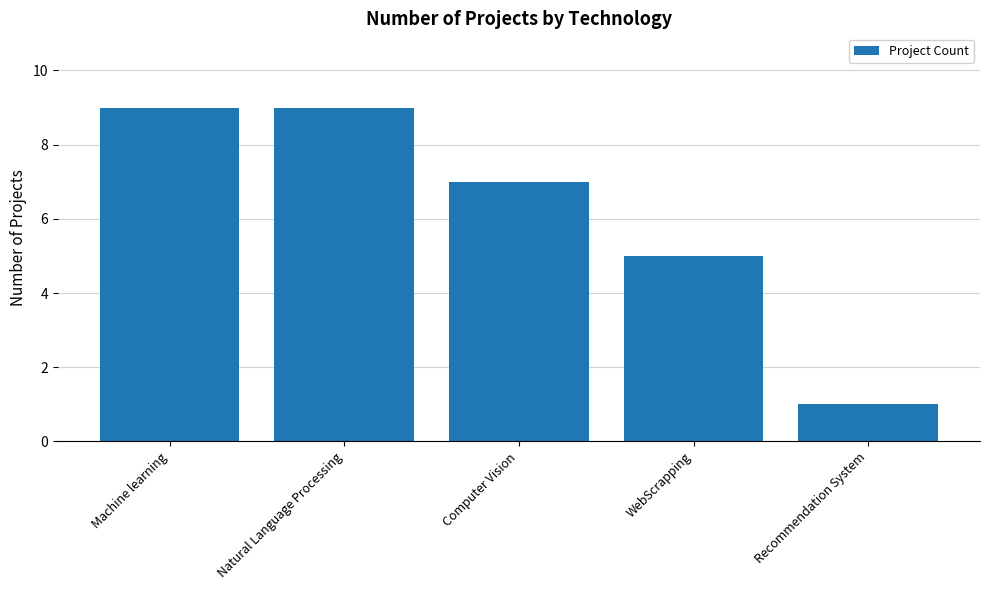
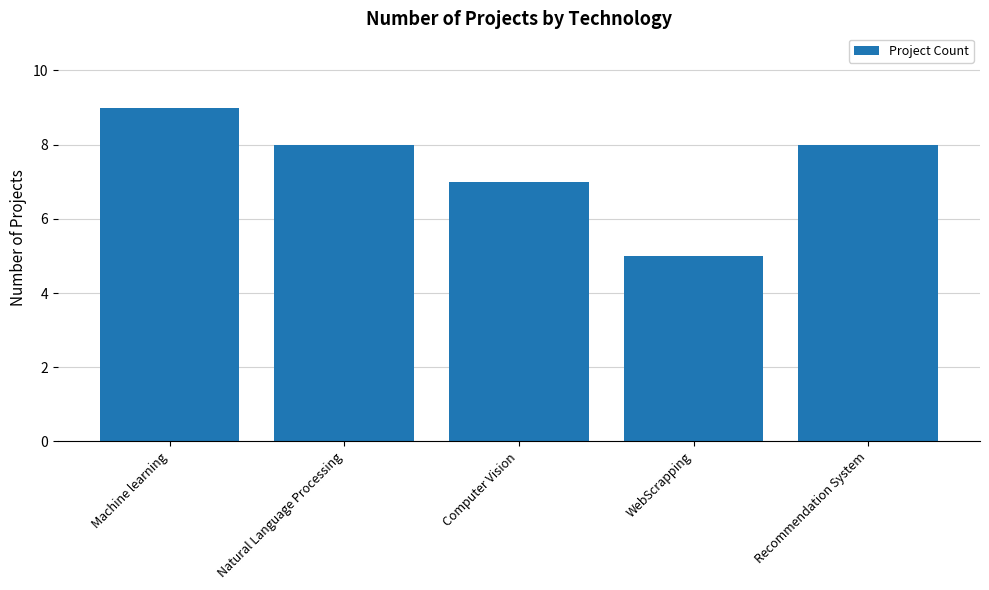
Natural Language Processing: 9 -> 8
Recommendation System: 1 -> 8
